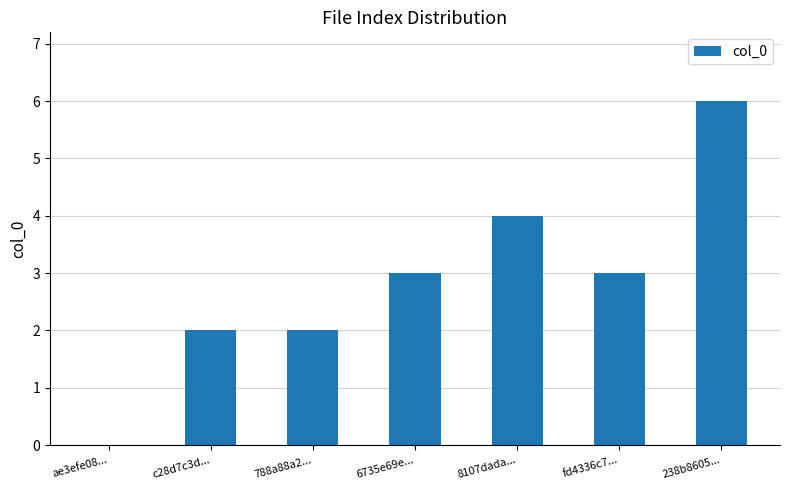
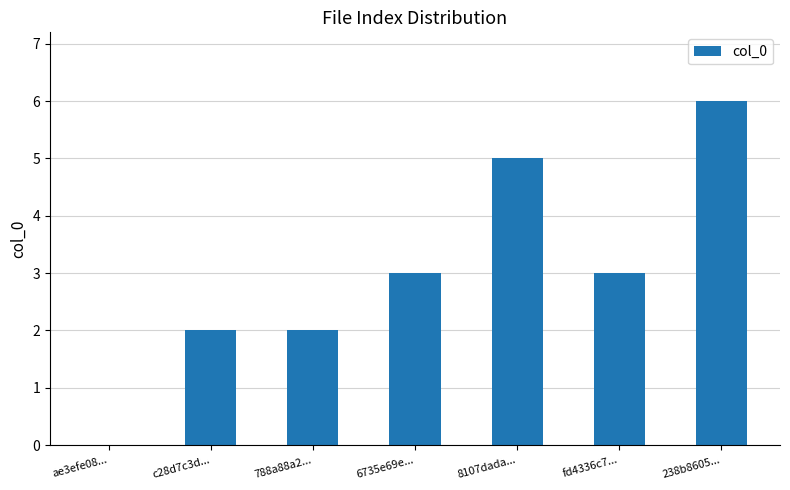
8107dada...: 4 -> 5
